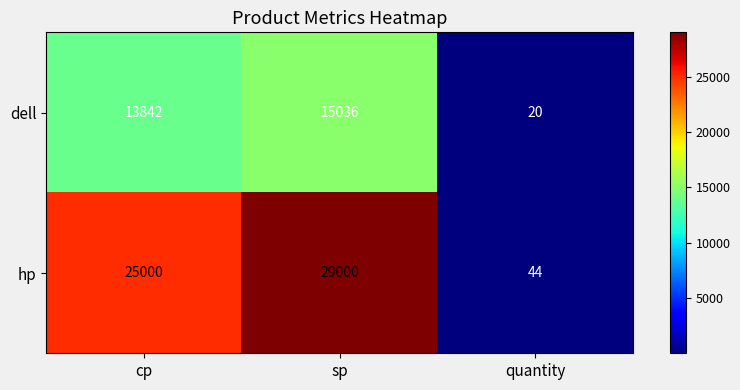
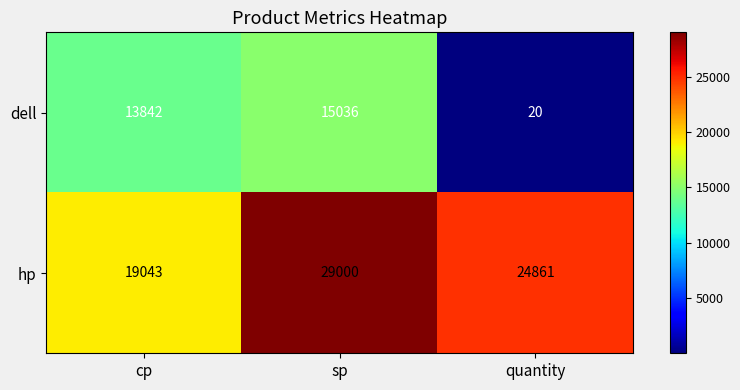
hp, cp: 25000 -> 19043
hp, quantity: 44 -> 24861
